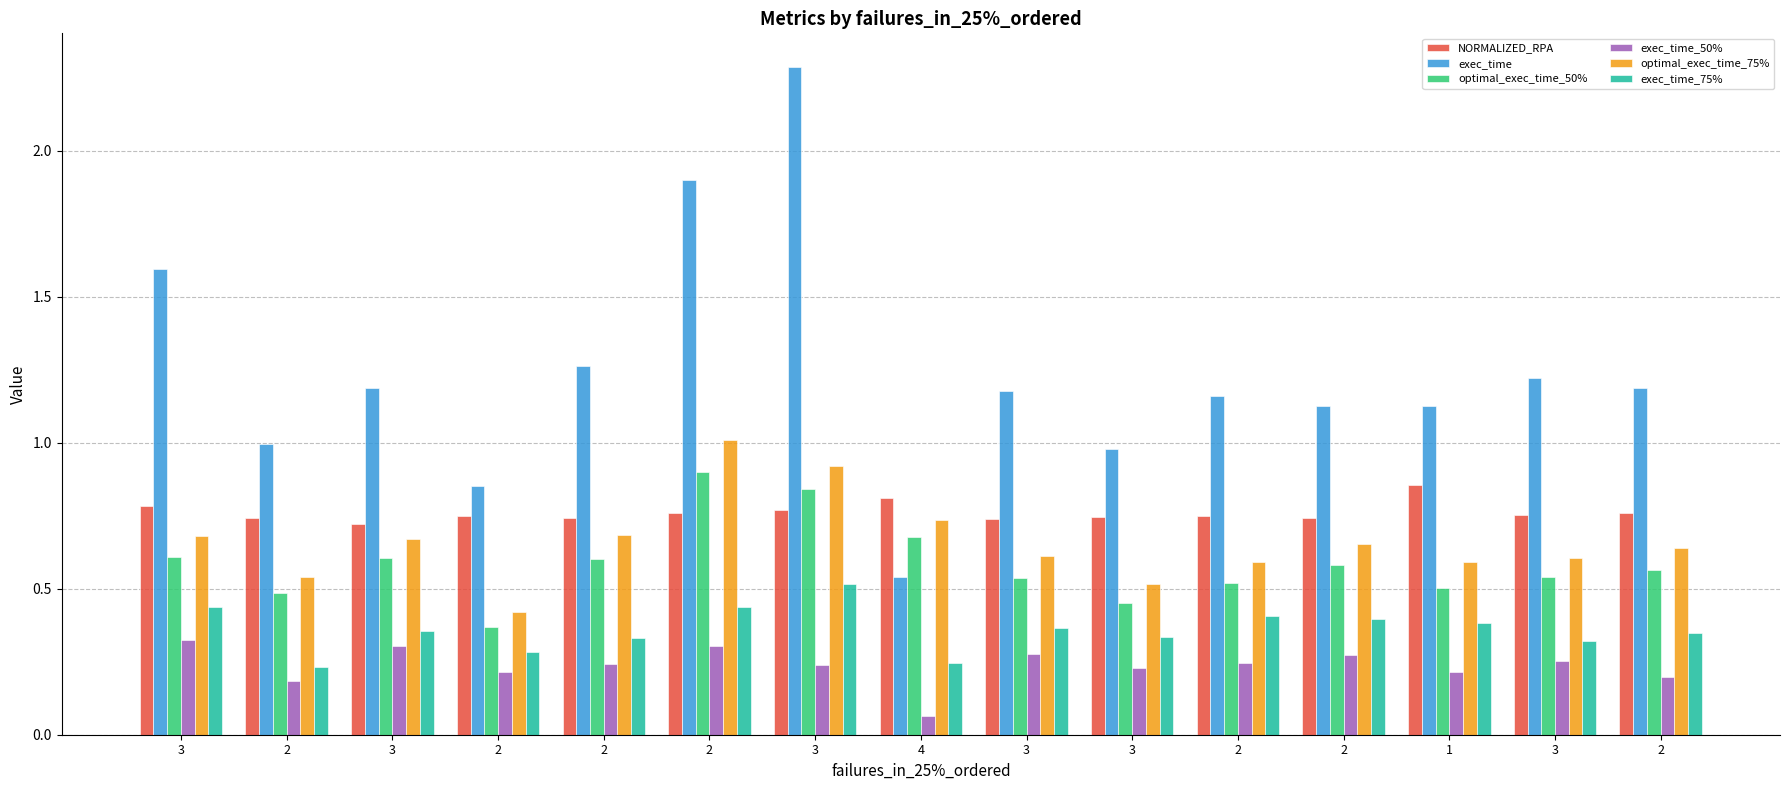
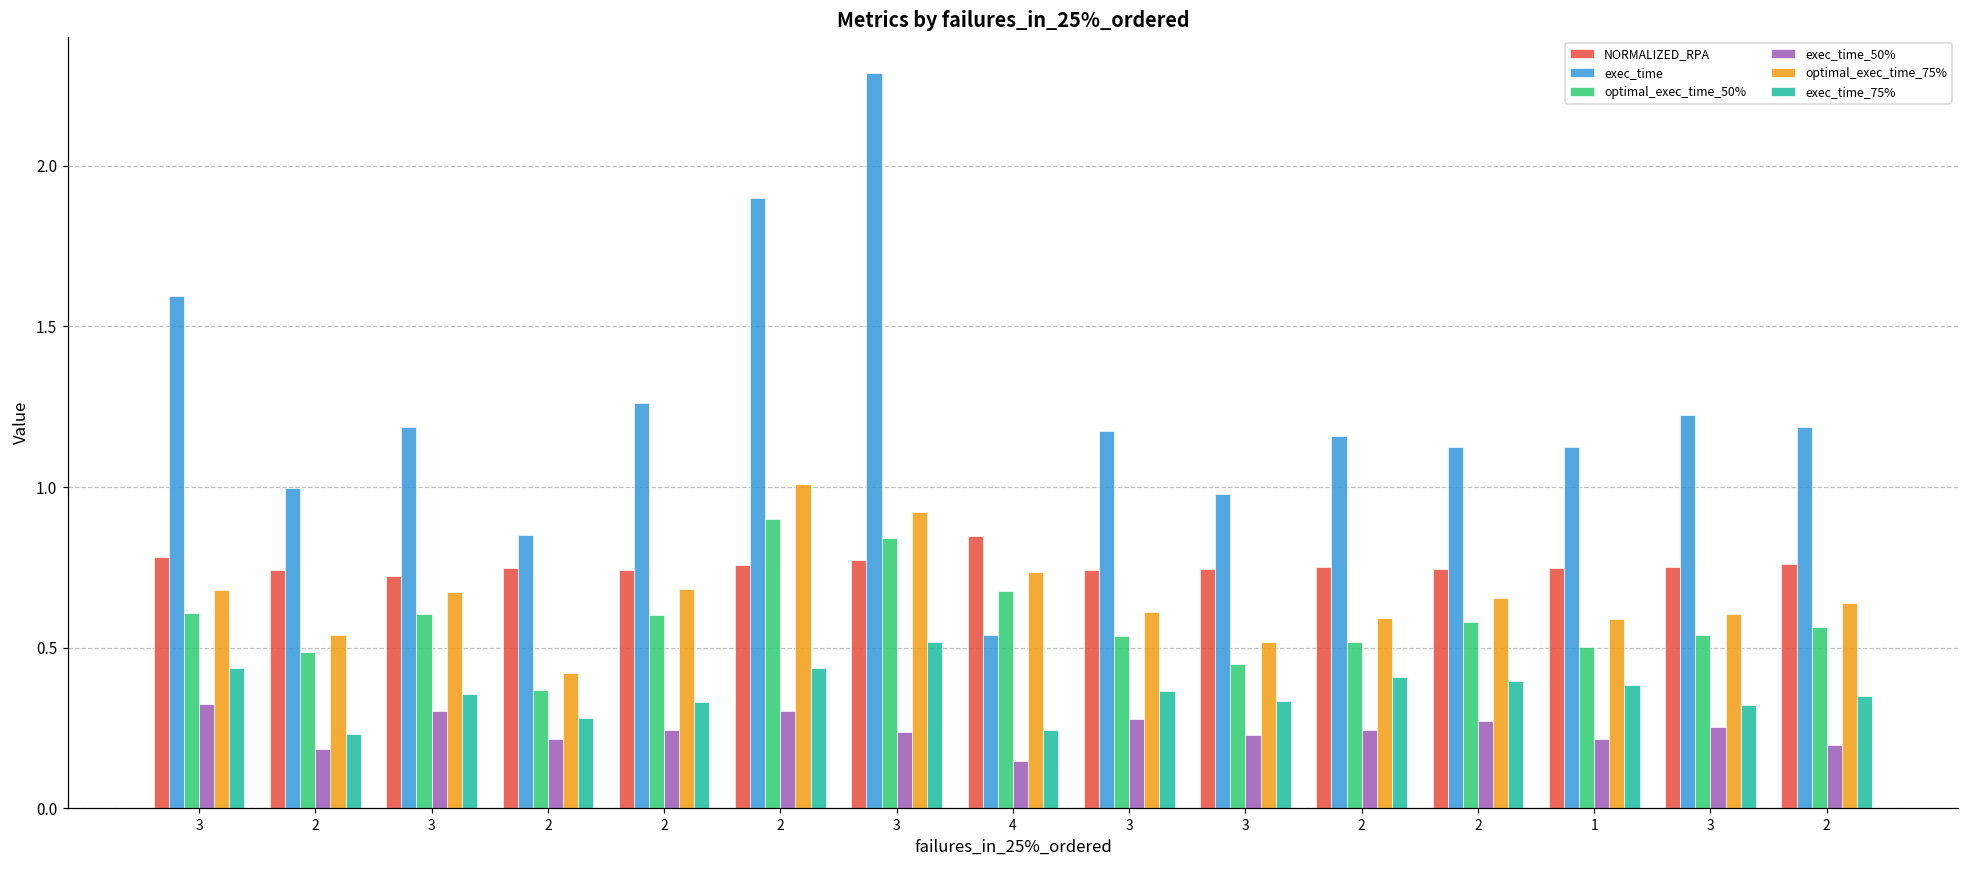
NORMALIZED_RPA, 4: 0.81 -> 0.85
exec_time_50%, 4: 0.06 -> 0.15
NORMALIZED_RPA, 1: 0.86 -> 0.75
